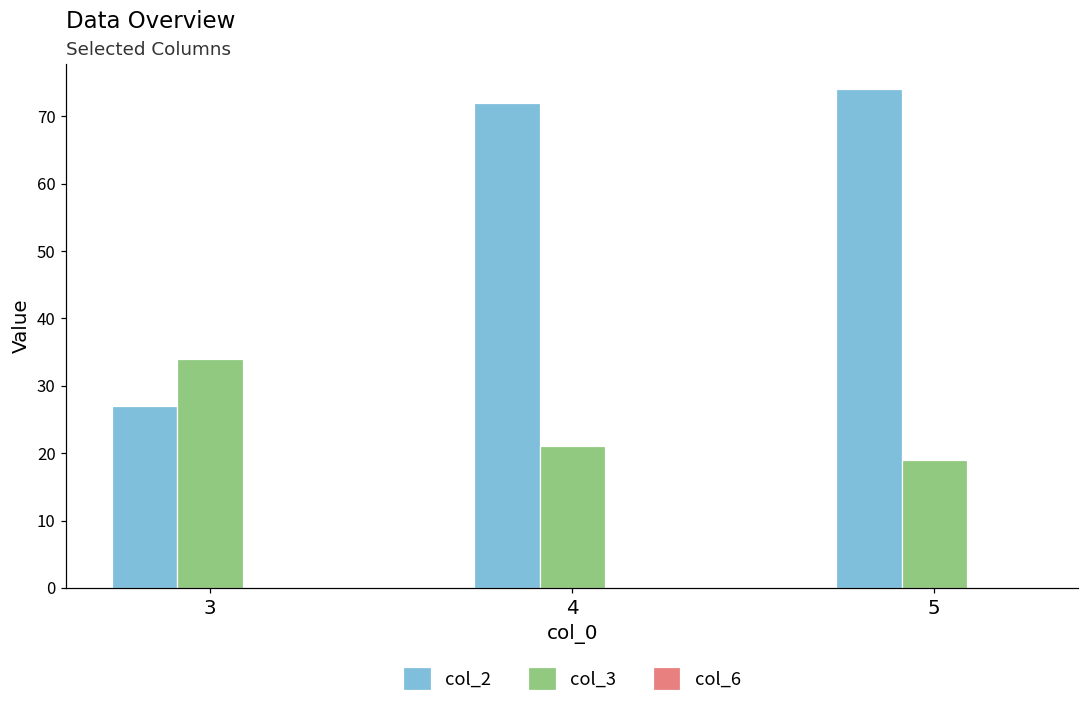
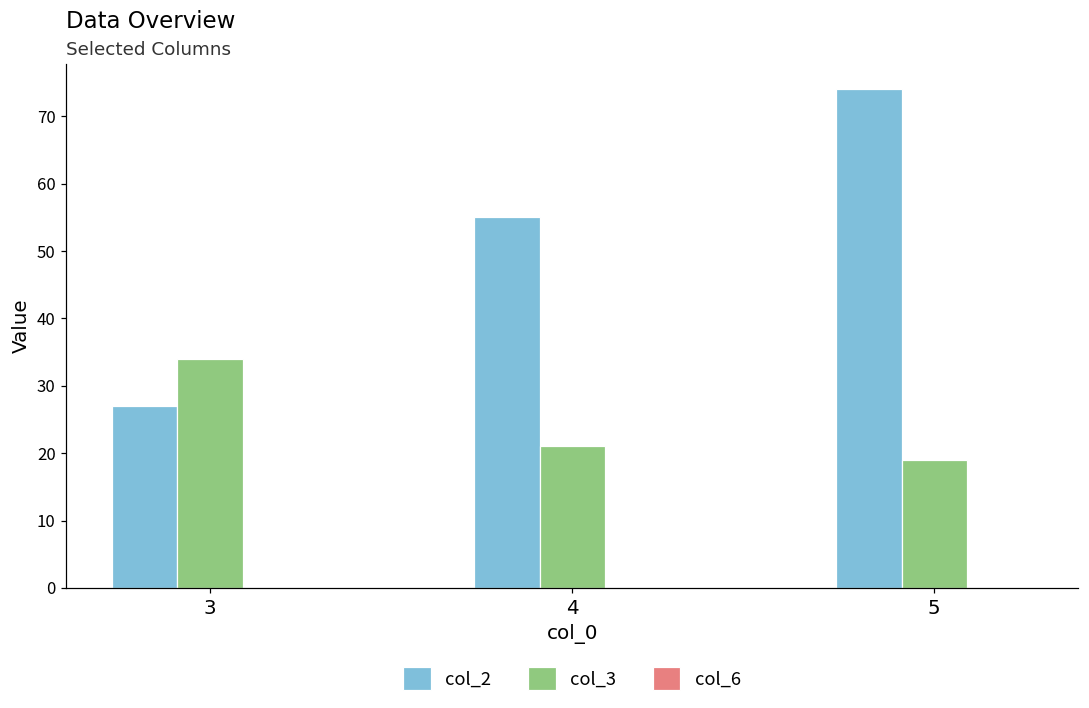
col_2, 4: 72 -> 55
